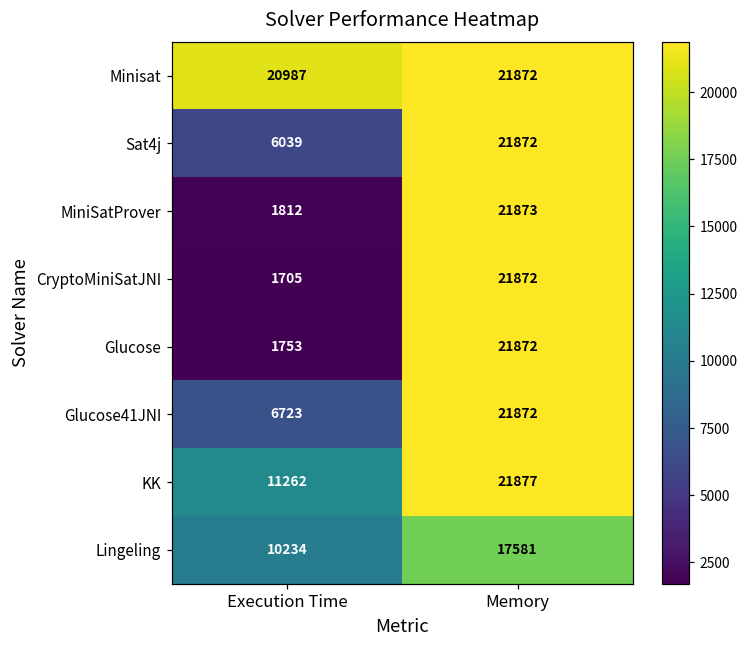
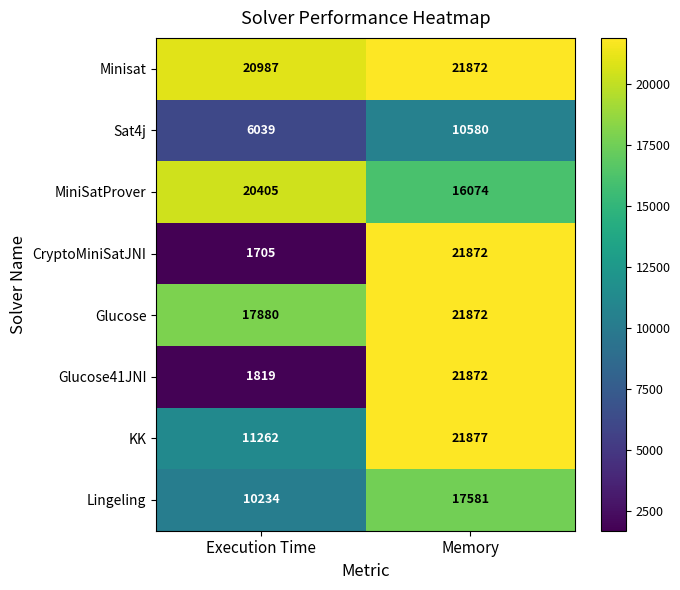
Sat4j, Memory: 21872 -> 10580
MiniSatProver, Execution Time: 1812 -> 20405
MiniSatProver, Memory: 21873 -> 16074
Glucose, Execution Time: 1753 -> 17880
Glucose41JNI, Execution Time: 6723 -> 1819
